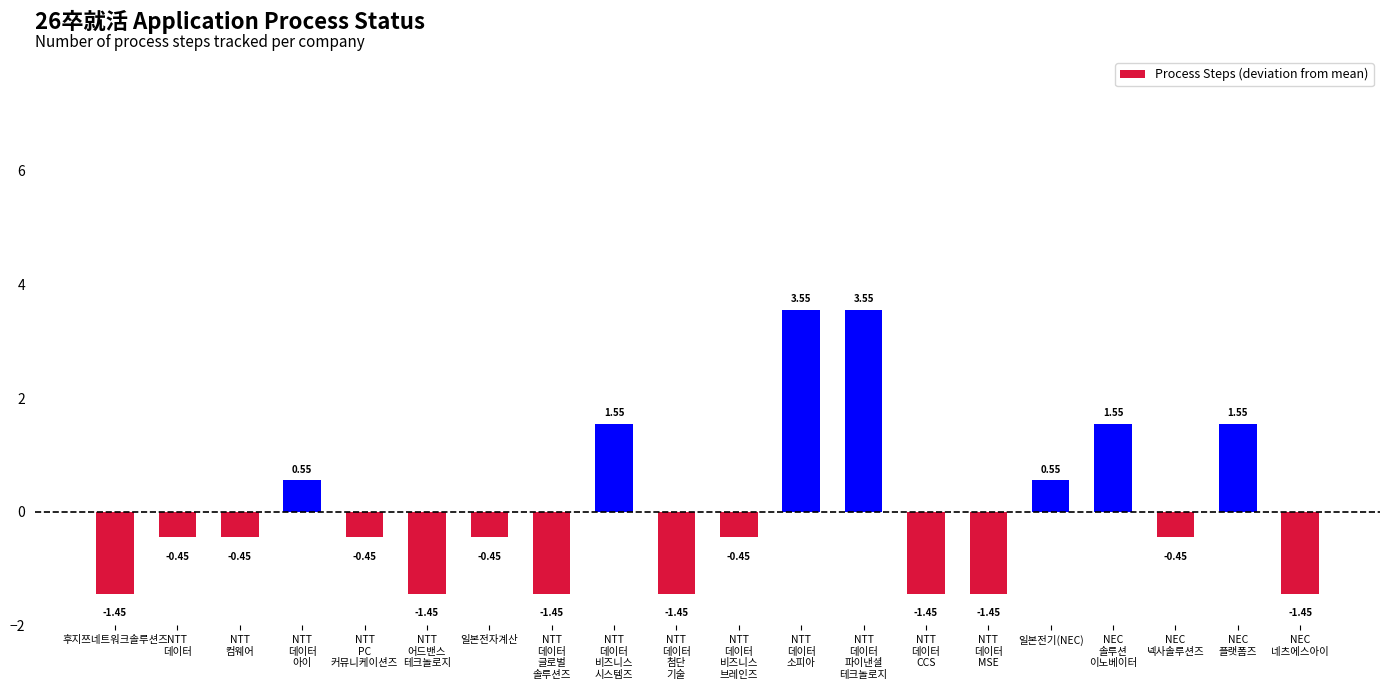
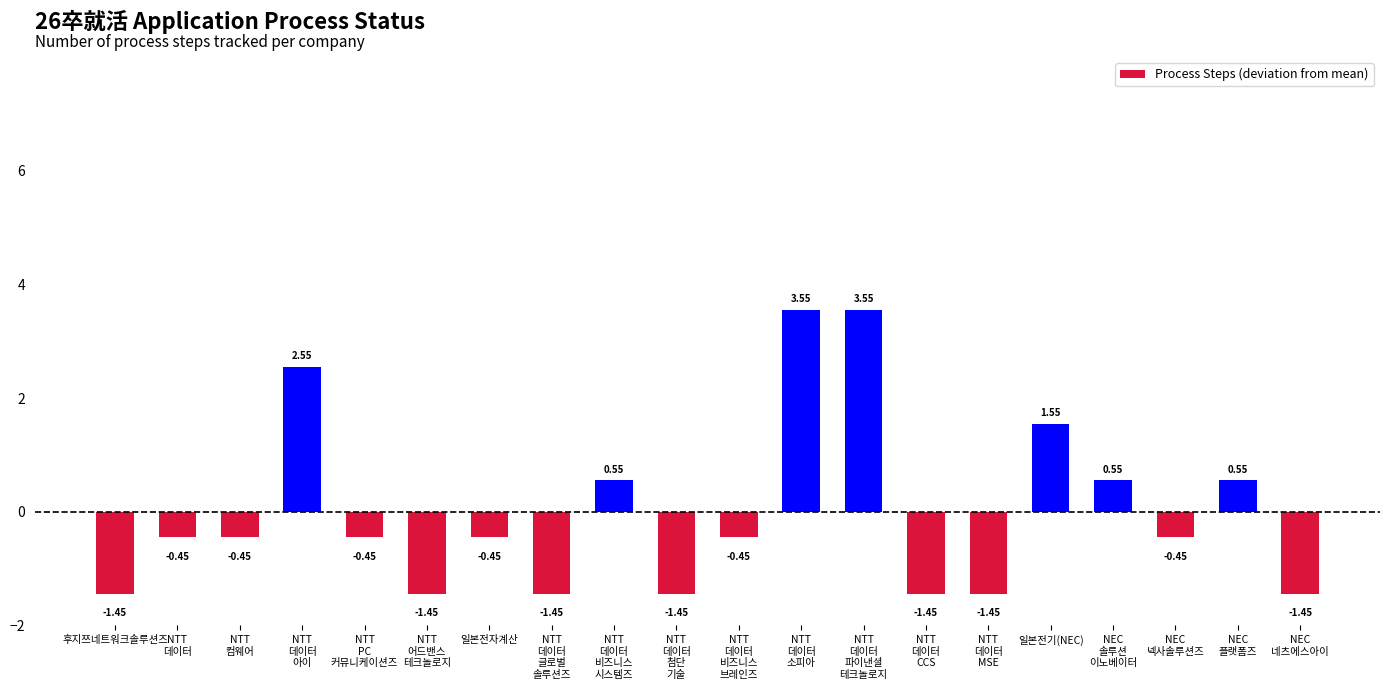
NTT 데이터 아이: 0.55 -> 2.55
NTT 데이터 비즈니스 시스템즈: 1.55 -> 0.55
일본전기(NEC): 0.55 -> 1.55
NEC 솔루션 이노베이터: 1.55 -> 0.55
NEC 플랫폼즈: 1.55 -> 0.55
